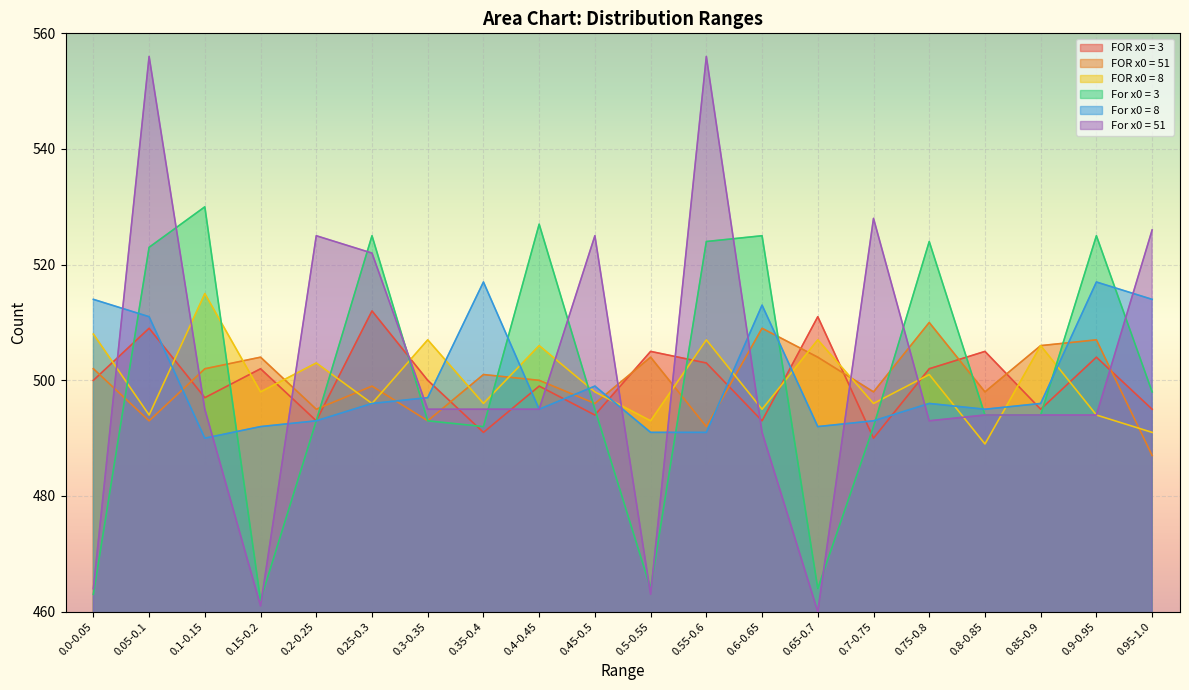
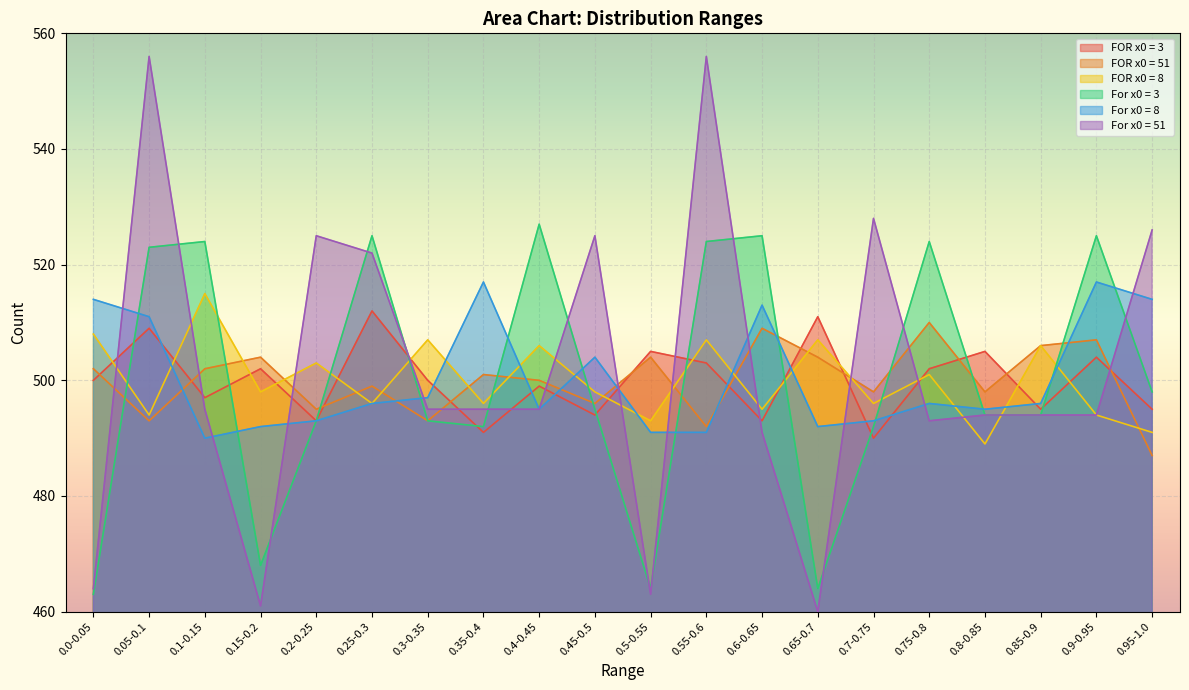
For x0 = 3, 0.1-0.15: 530 -> 524
For x0 = 3, 0.15-0.2: 462 -> 468
For x0 = 8, 0.45-0.5: 499 -> 504
